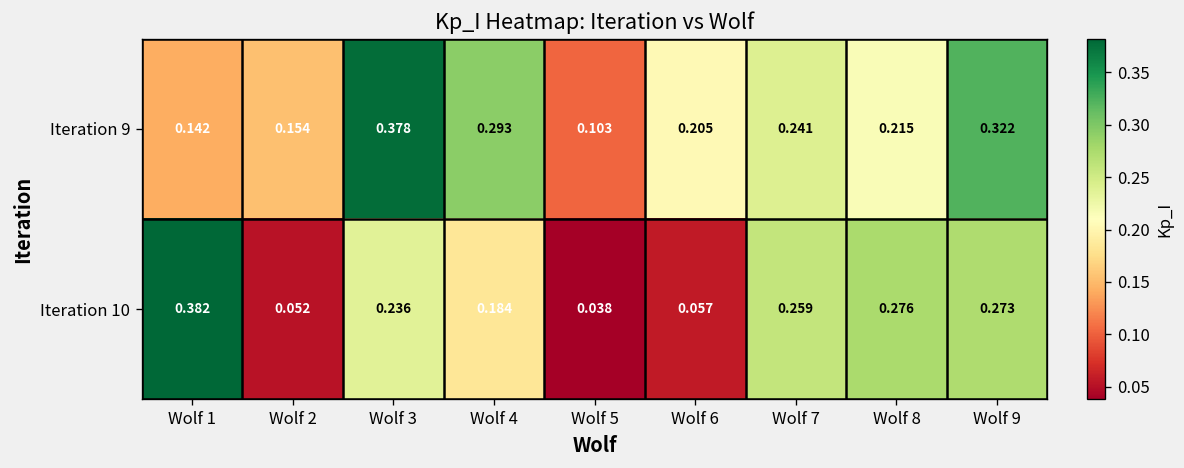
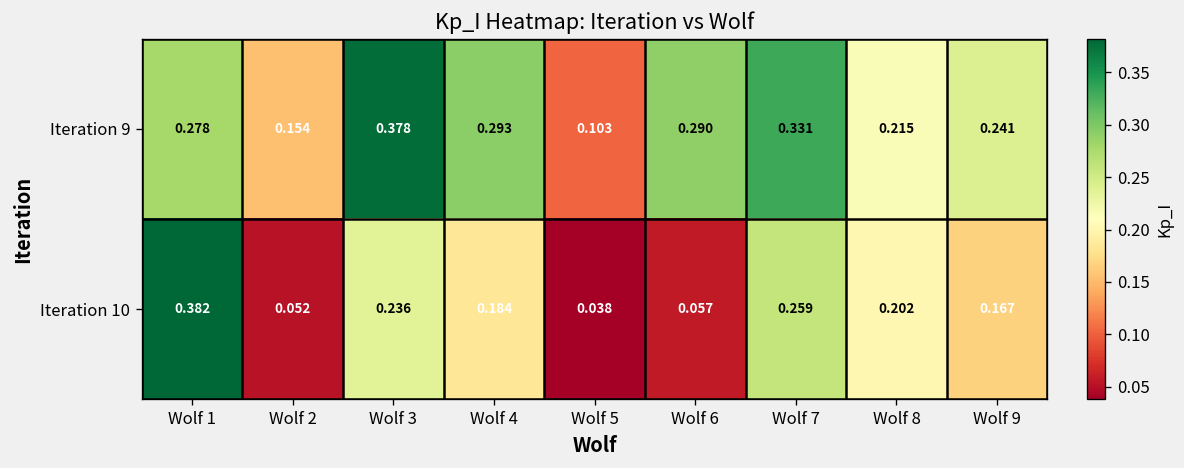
Iteration 9, Wolf 1: 0.142 -> 0.278
Iteration 9, Wolf 6: 0.205 -> 0.290
Iteration 9, Wolf 7: 0.241 -> 0.331
Iteration 9, Wolf 9: 0.322 -> 0.241
Iteration 10, Wolf 8: 0.276 -> 0.202
Iteration 10, Wolf 9: 0.273 -> 0.167
